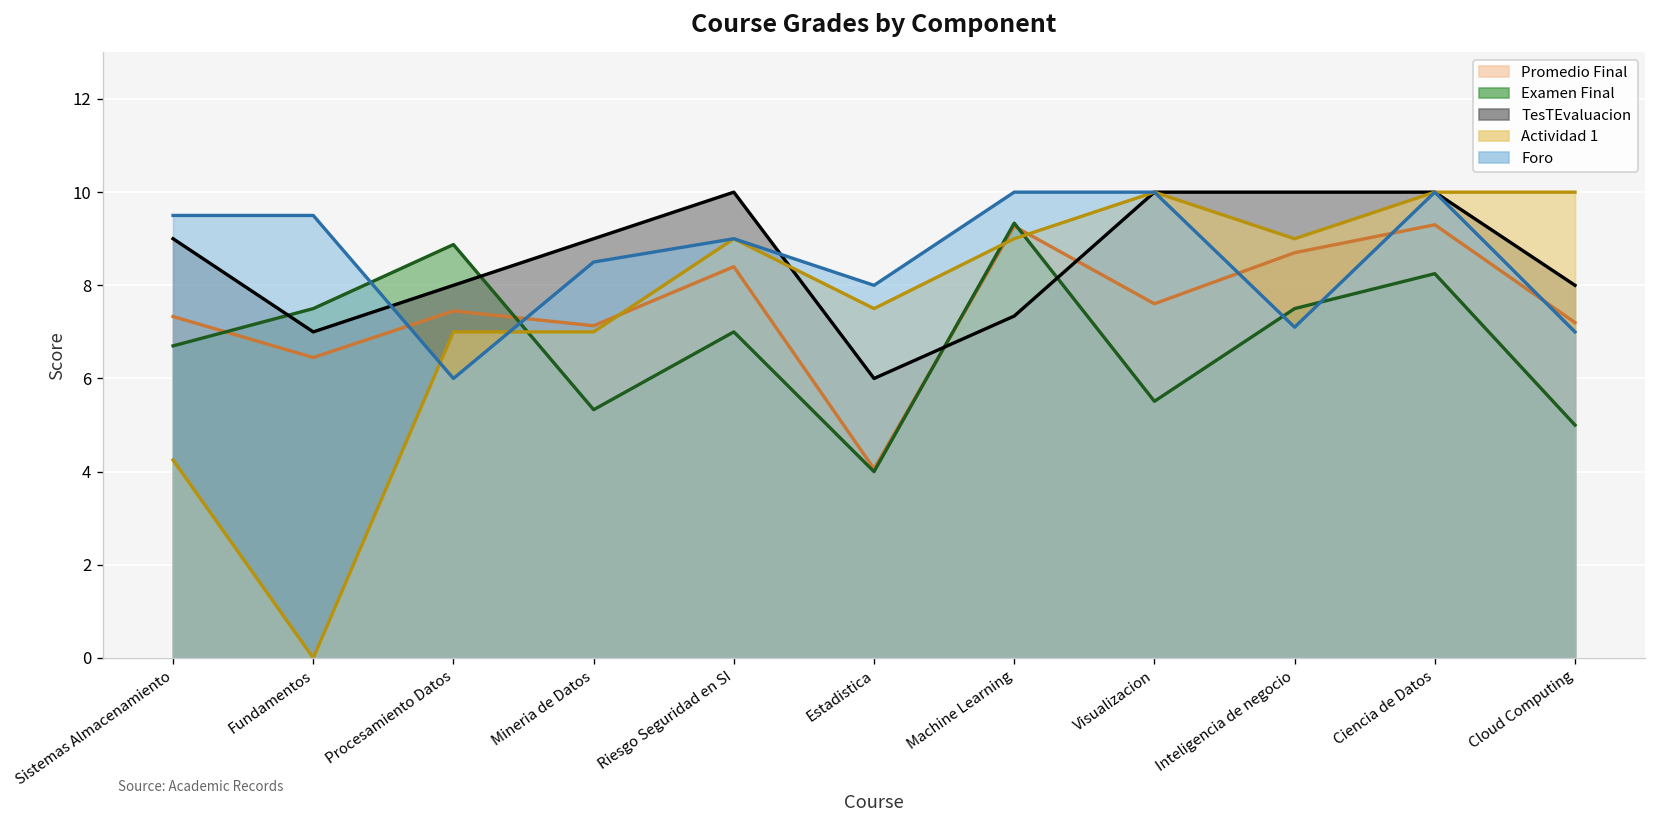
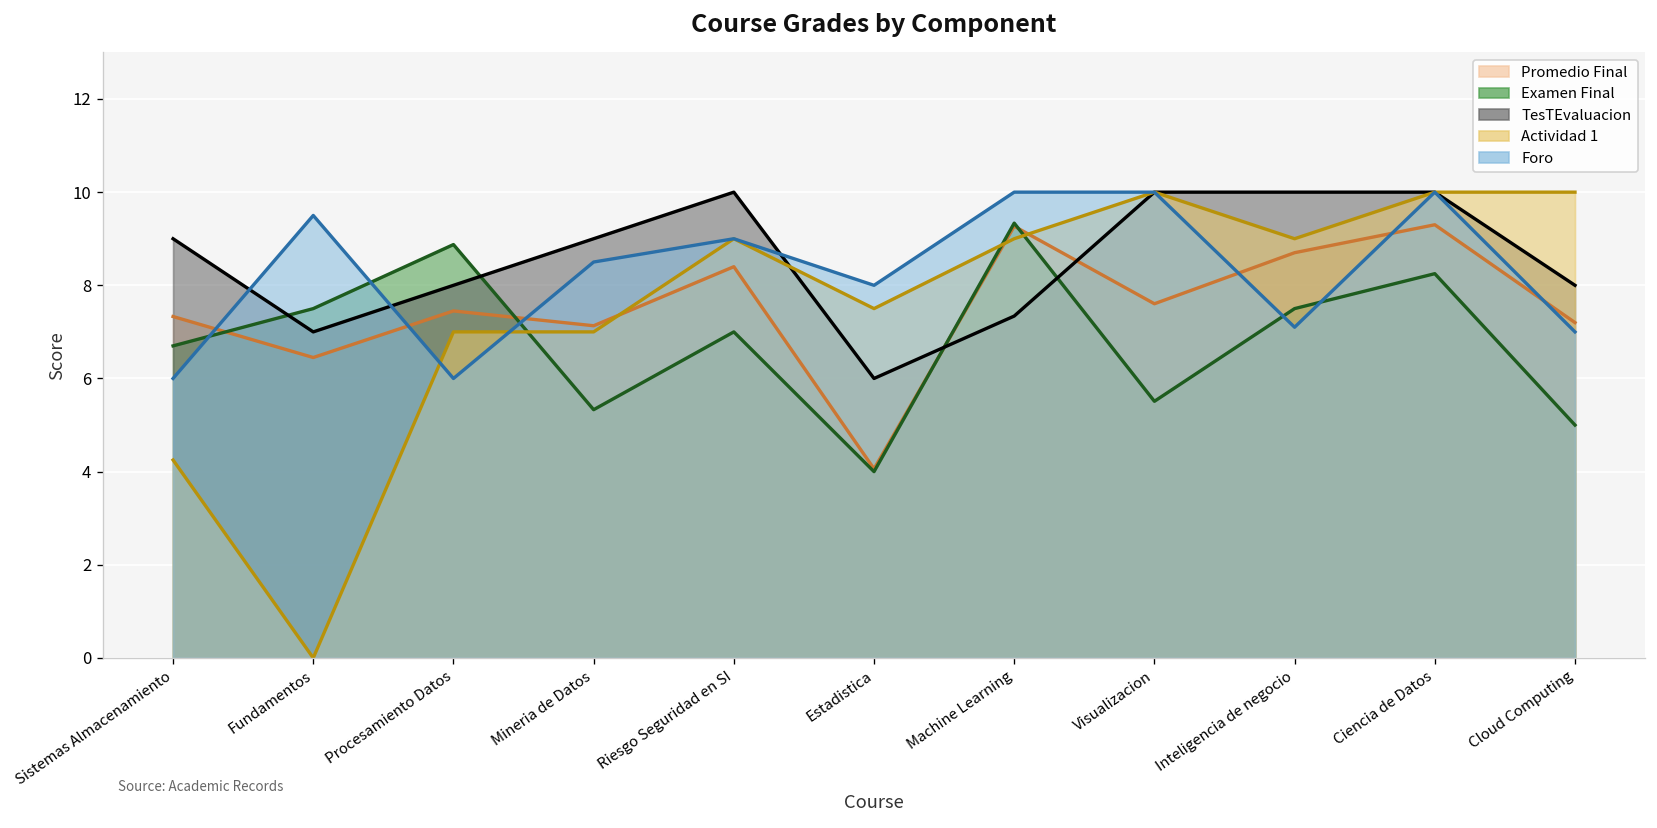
Foro, Sistemas Almacenamiento: 9.5 -> 6.0
